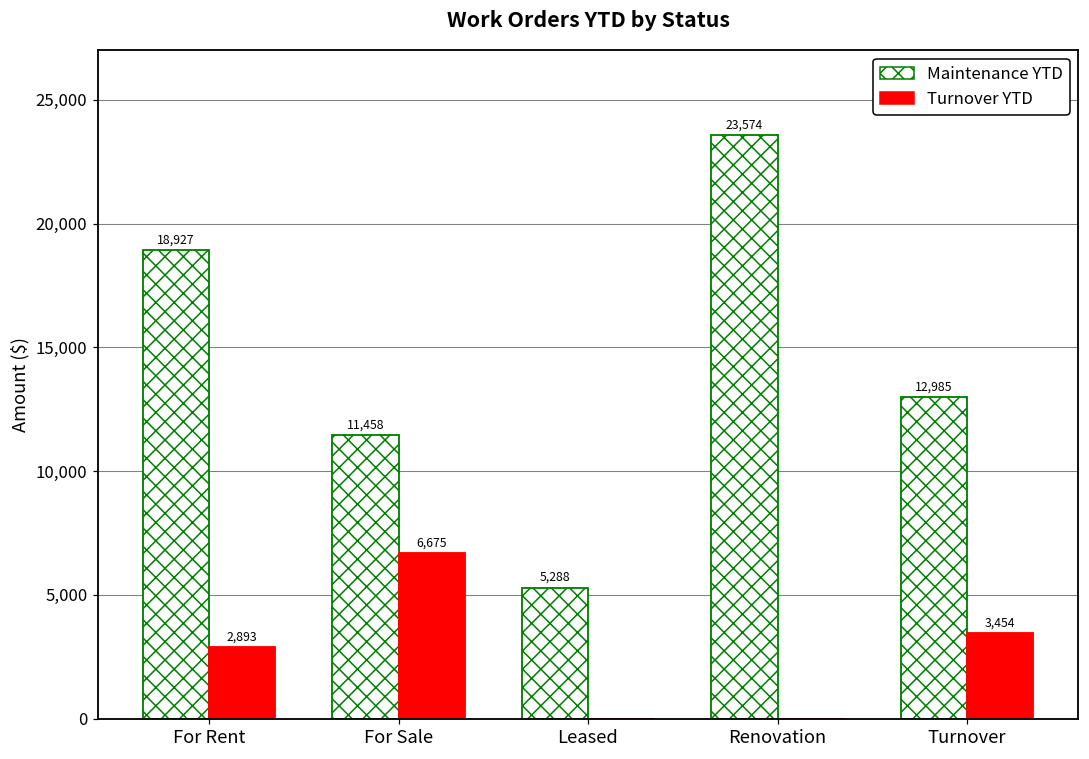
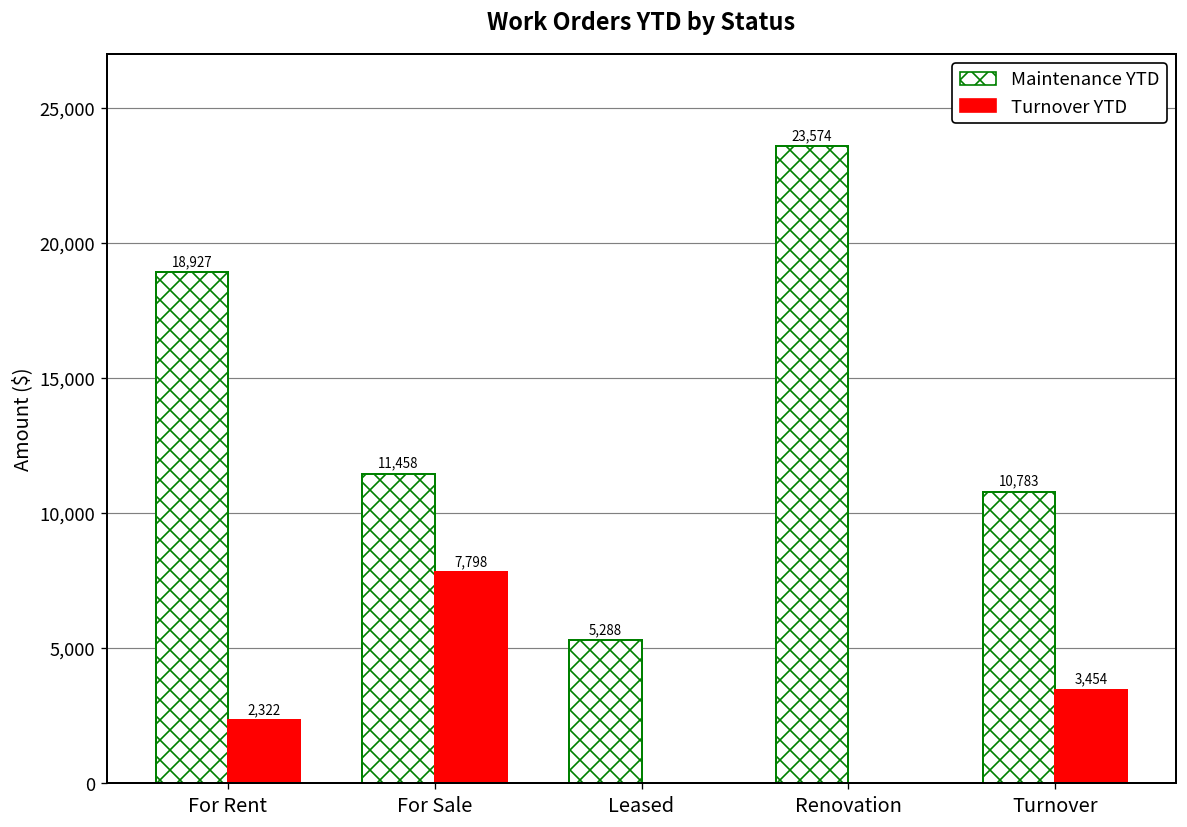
Turnover YTD, For Rent: 2,893 -> 2,322
Turnover YTD, For Sale: 6,675 -> 7,798
Maintenance YTD, Turnover: 12,985 -> 10,783
